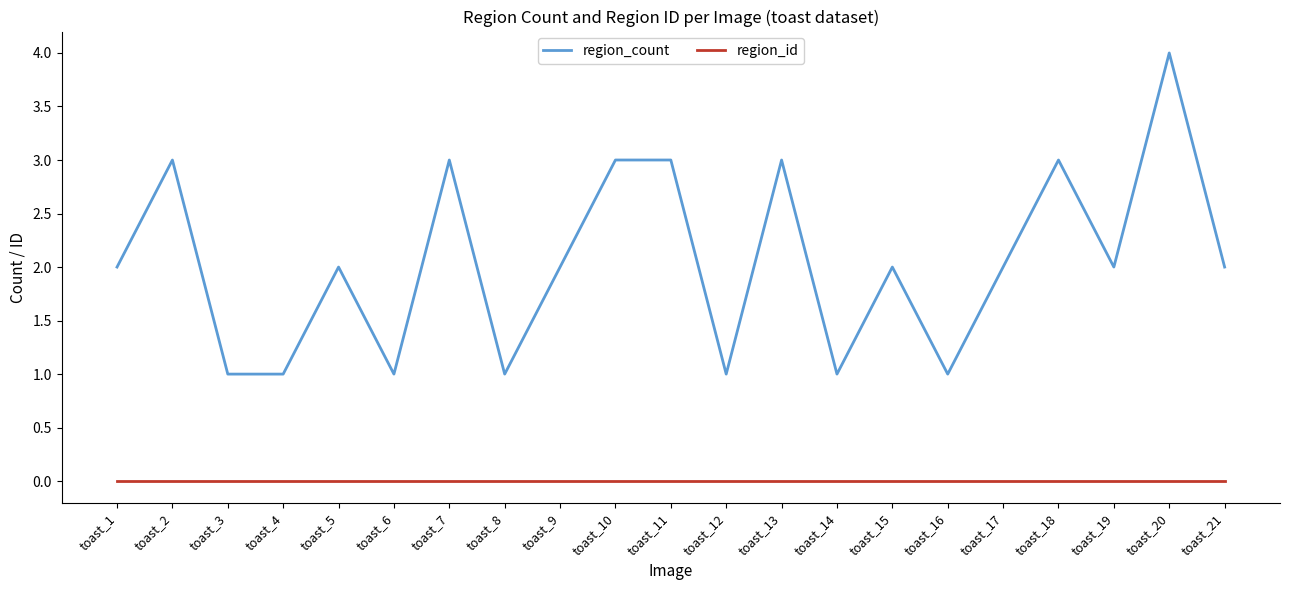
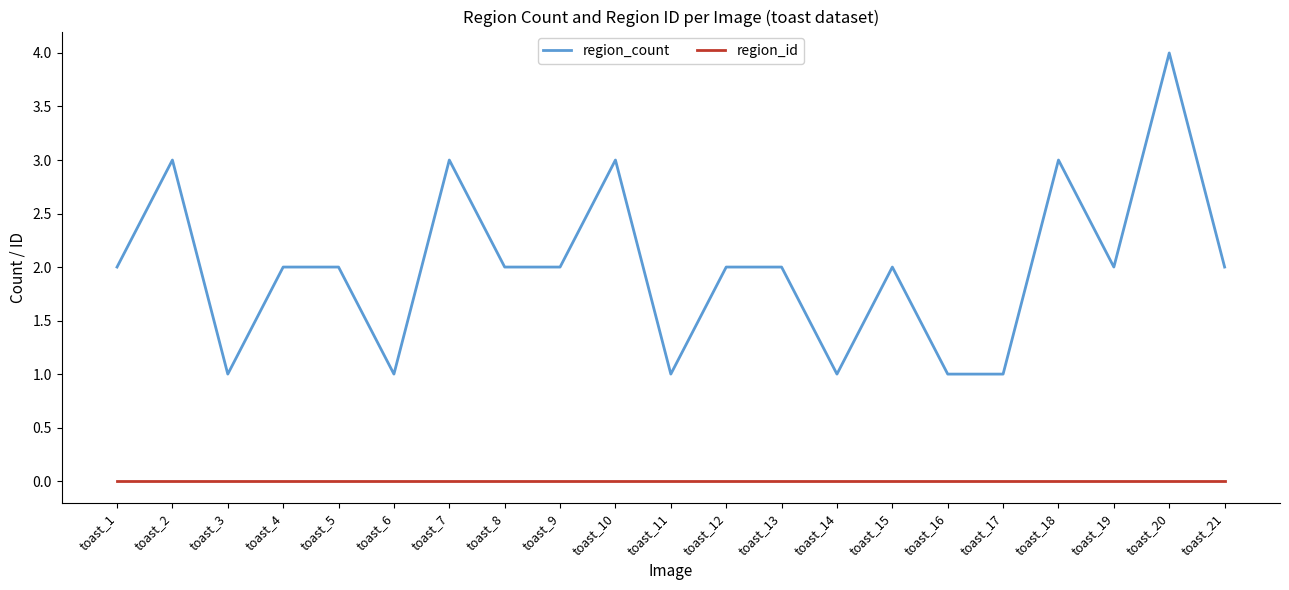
region_count, toast_4: 1 -> 2
region_count, toast_8: 1 -> 2
region_count, toast_11: 3 -> 1
region_count, toast_12: 1 -> 2
region_count, toast_13: 3 -> 2
region_count, toast_17: 2 -> 1
